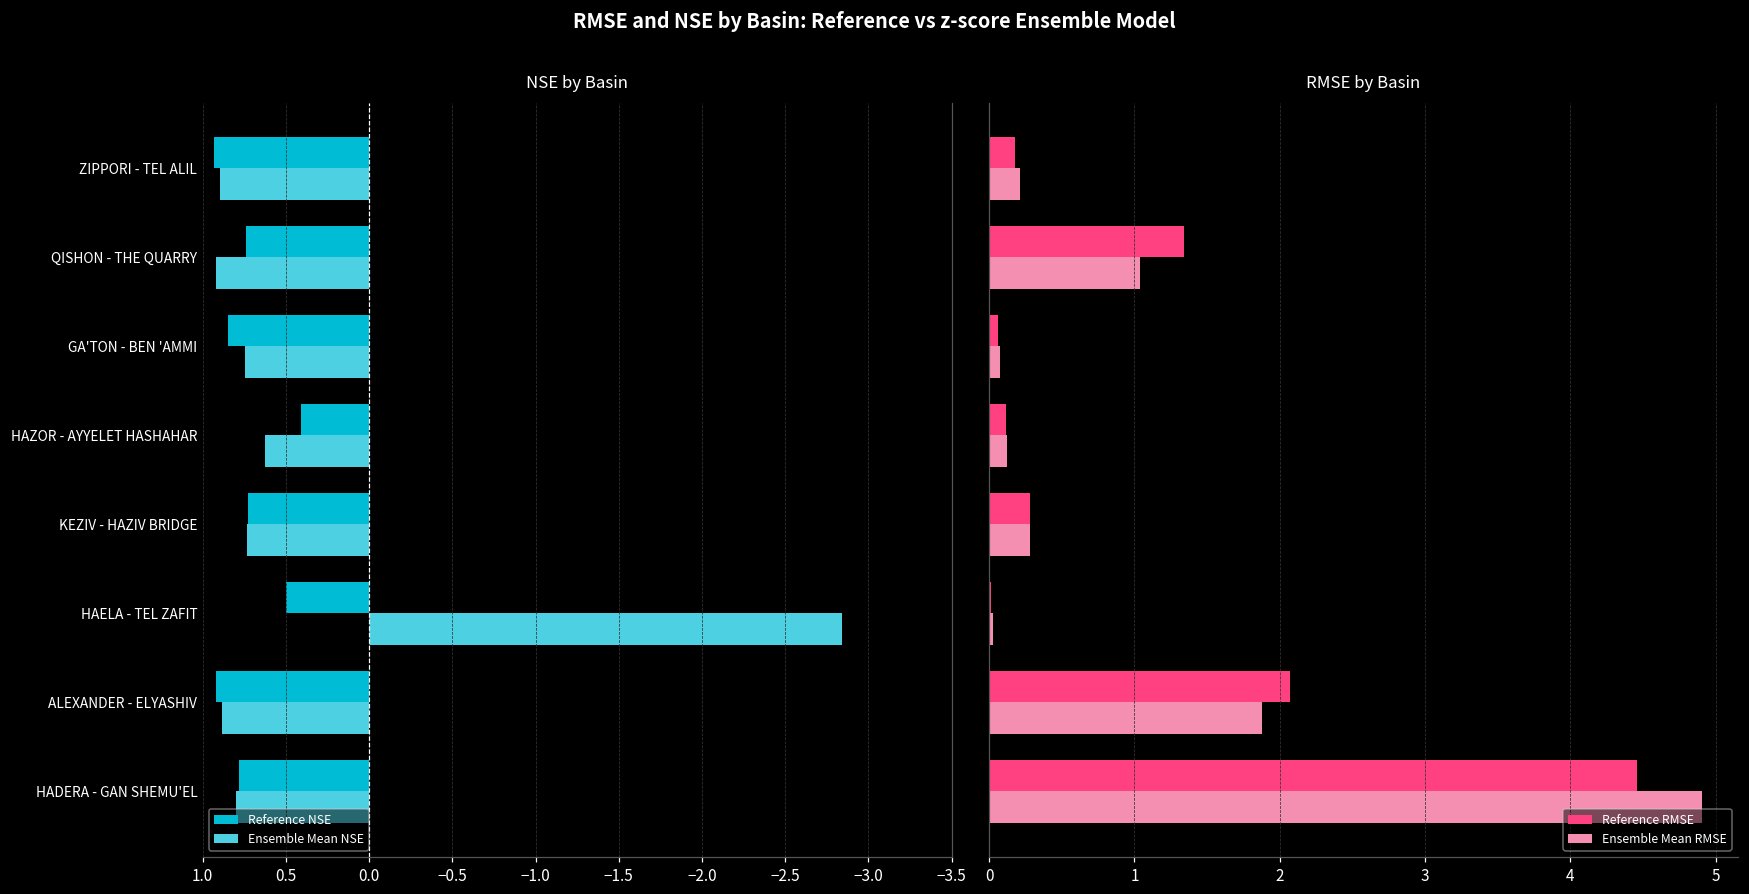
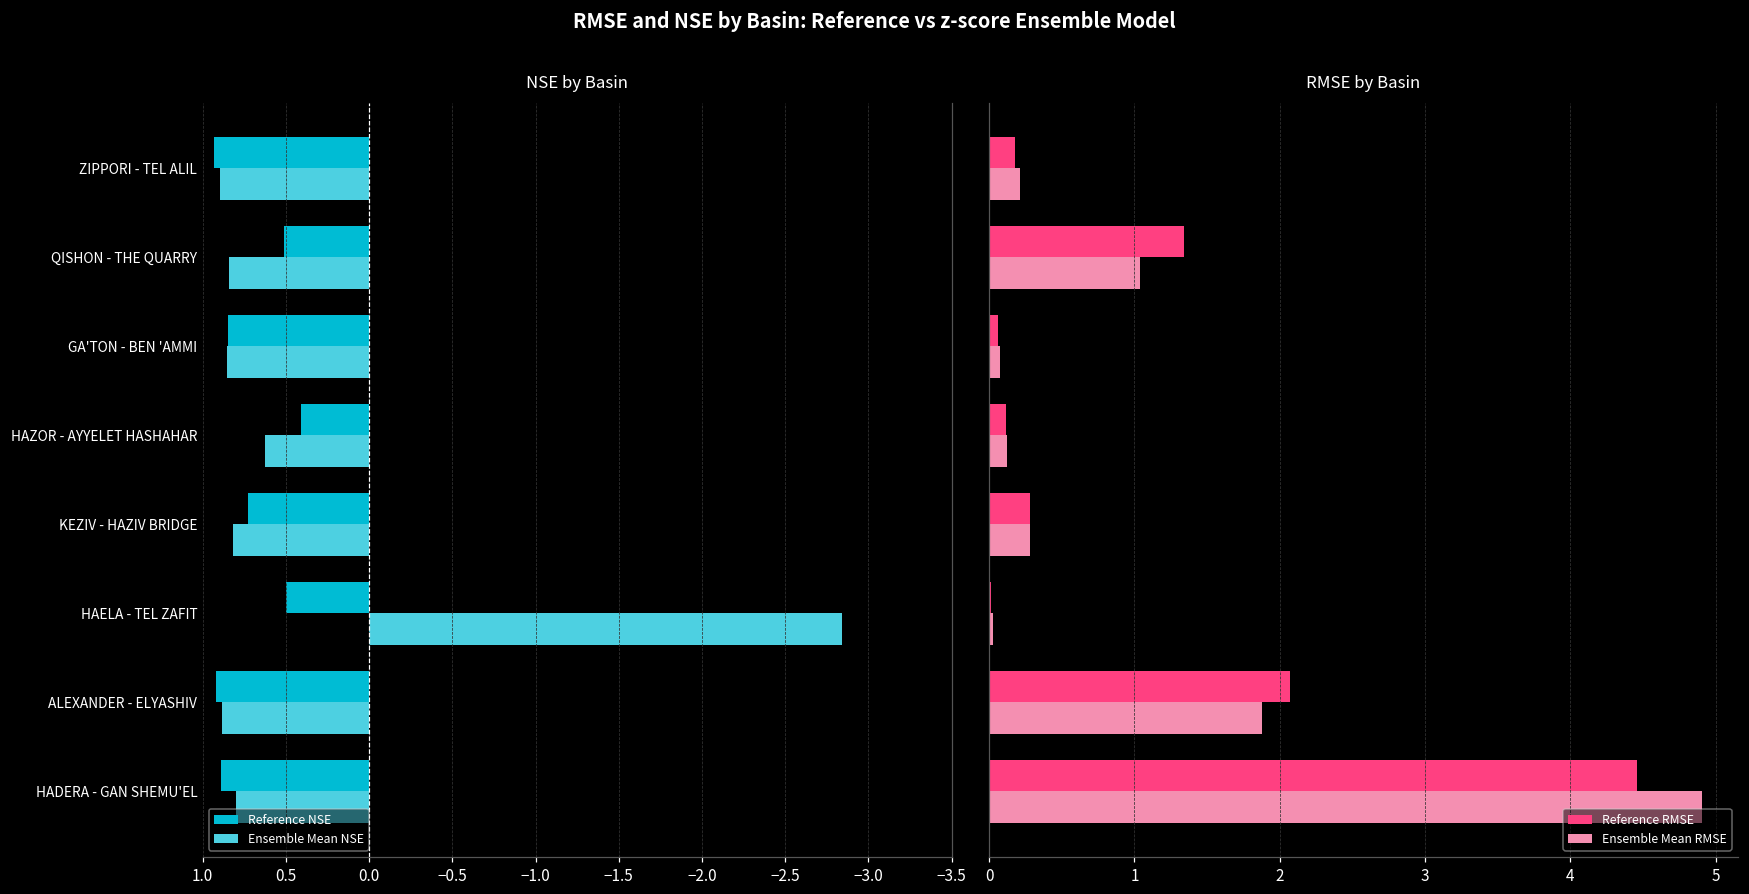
NSE by Basin, Reference NSE, QISHON - THE QUARRY: 0.74 -> 0.51
NSE by Basin, Ensemble Mean NSE, QISHON - THE QUARRY: 0.92 -> 0.84
NSE by Basin, Ensemble Mean NSE, GA'TON - BEN 'AMMI: 0.75 -> 0.85
NSE by Basin, Ensemble Mean NSE, KEZIV - HAZIV BRIDGE: 0.74 -> 0.82
NSE by Basin, Reference NSE, HADERA - GAN SHEMU'EL: 0.78 -> 0.89
